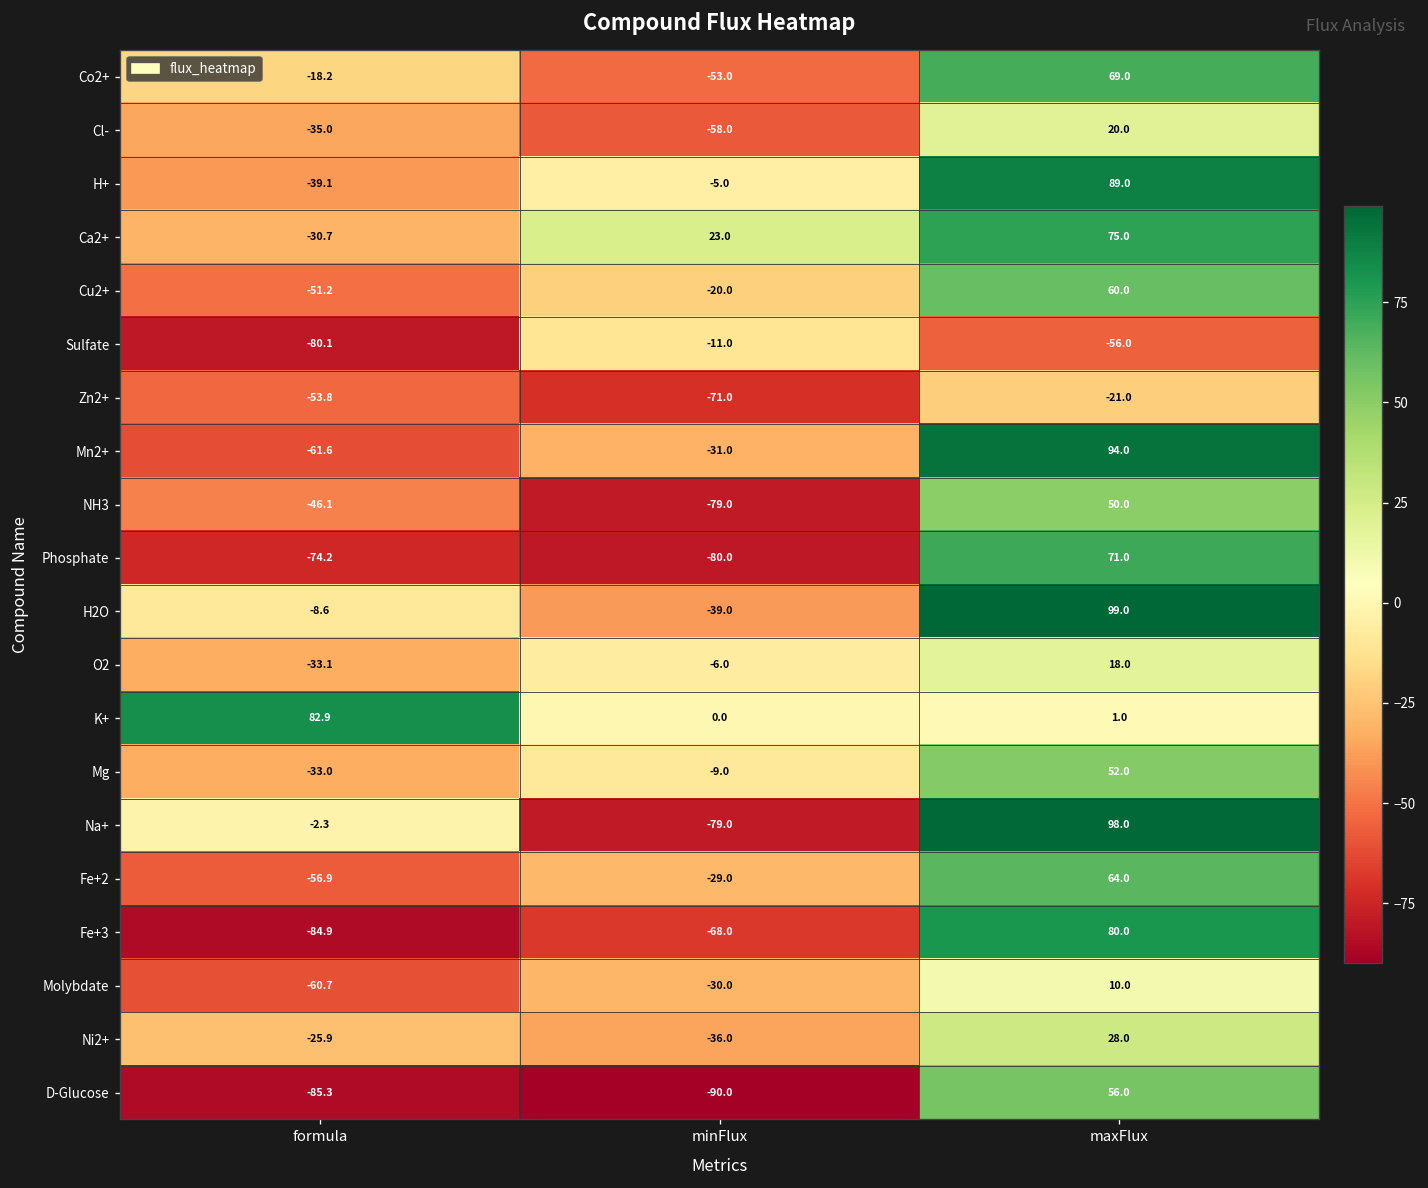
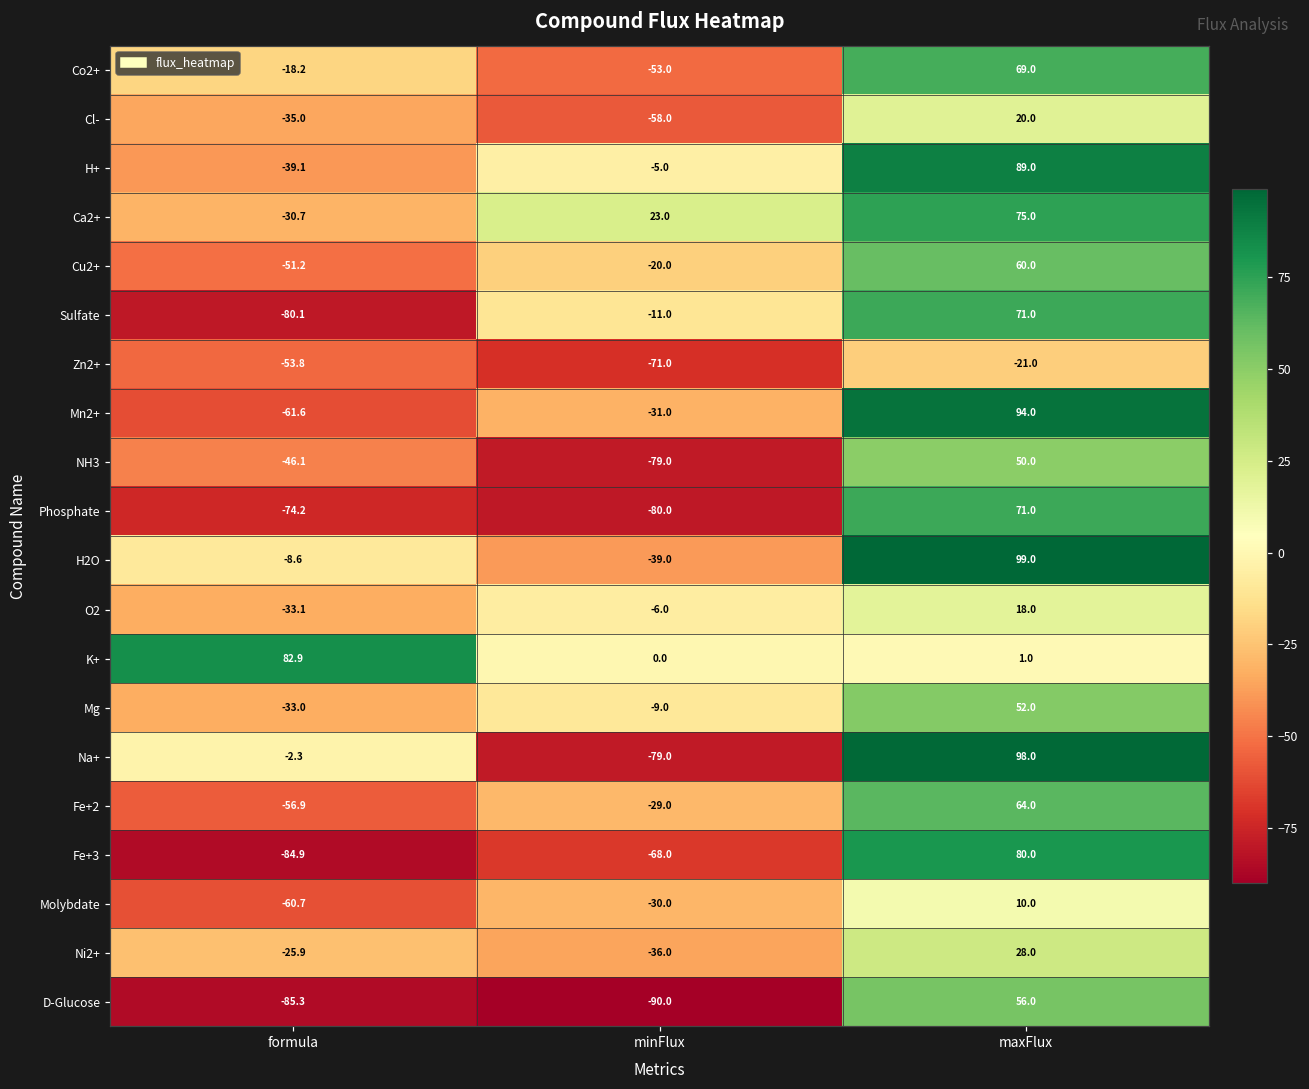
Sulfate, maxFlux: -56.0 -> 71.0
